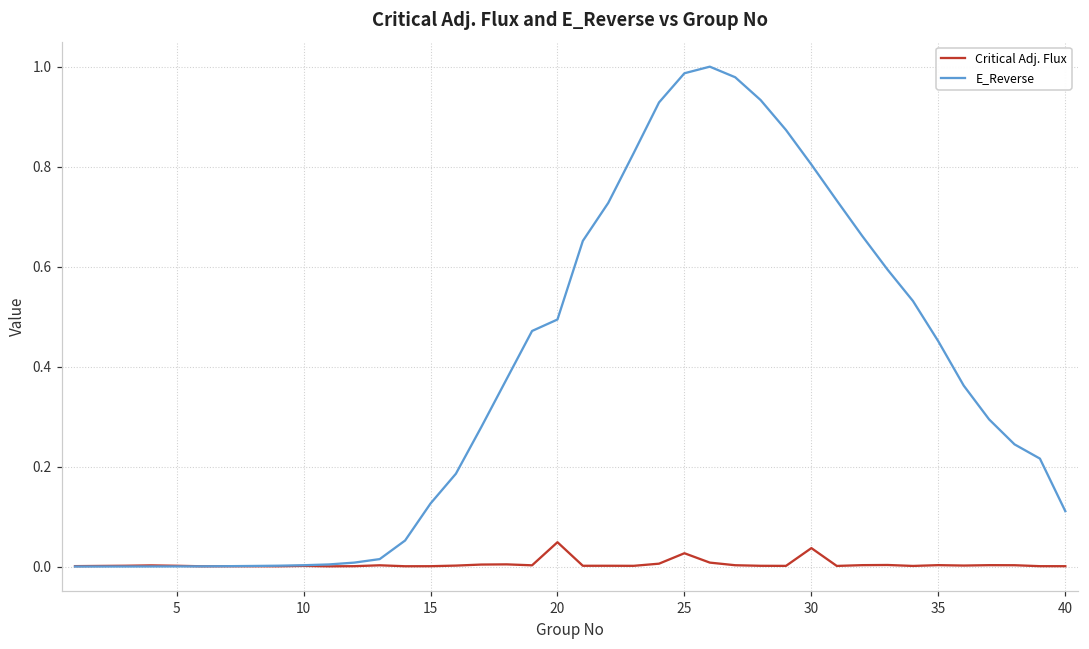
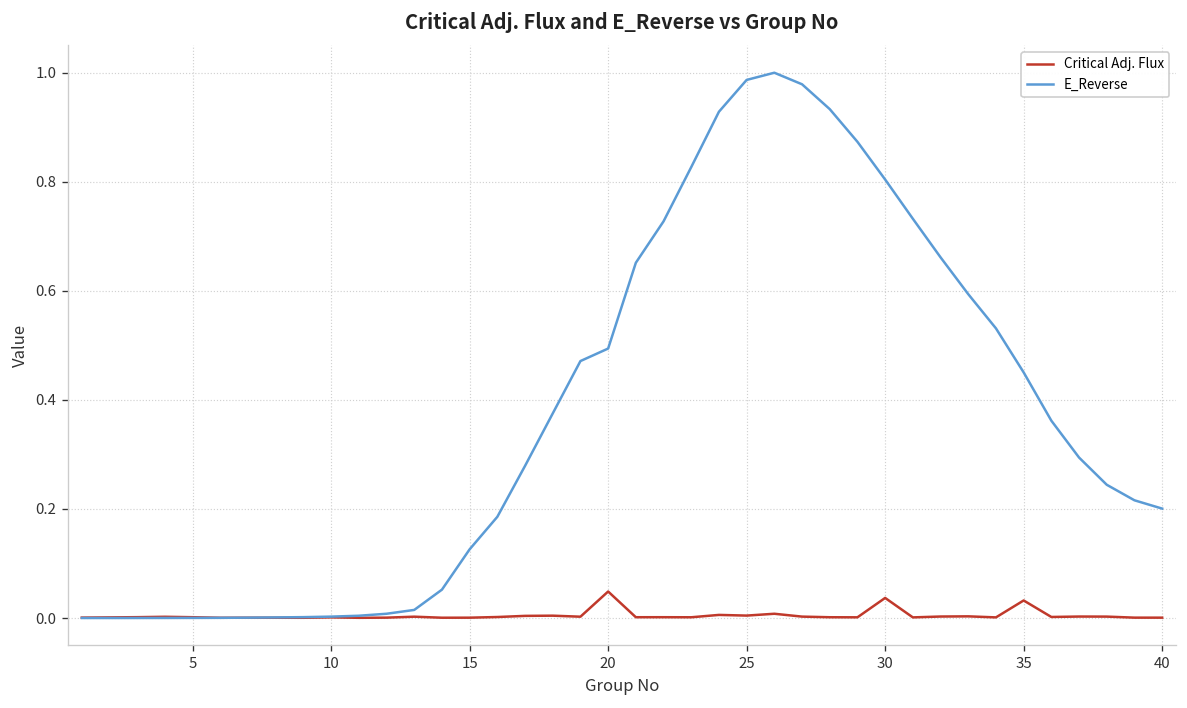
Critical Adj. Flux, 25: 0.03 -> 0.00
Critical Adj. Flux, 35: 0.00 -> 0.03
E_Reverse, 40: 0.11 -> 0.20
